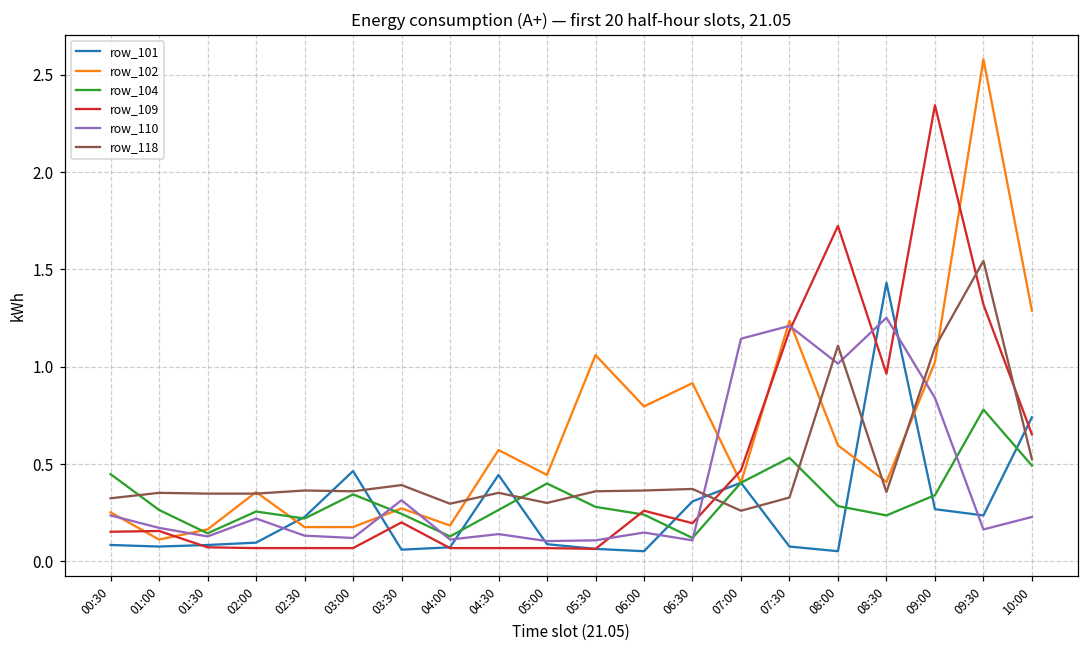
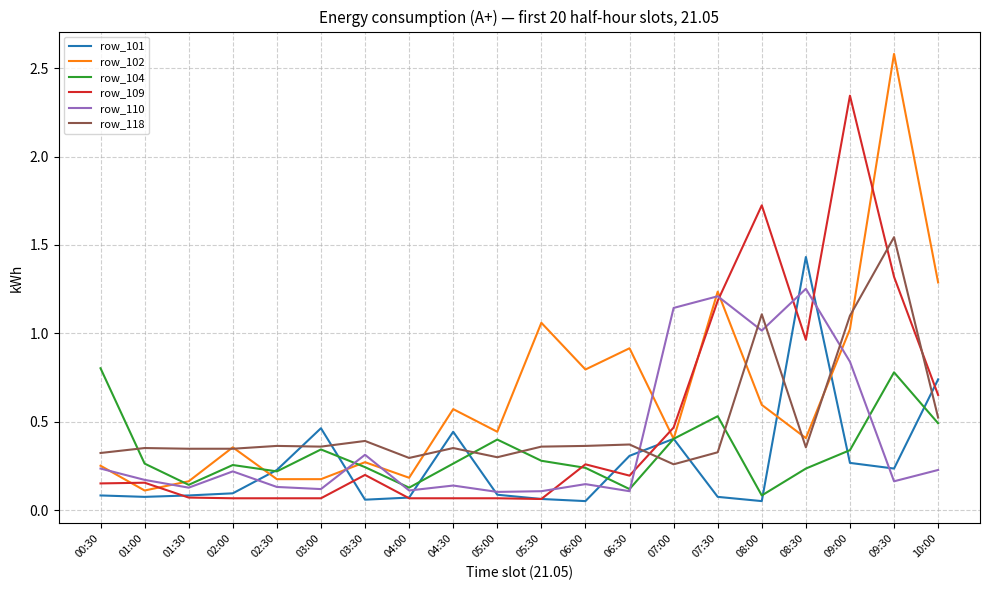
row_104, 00:30: 0.45 -> 0.80
row_104, 08:00: 0.28 -> 0.08
